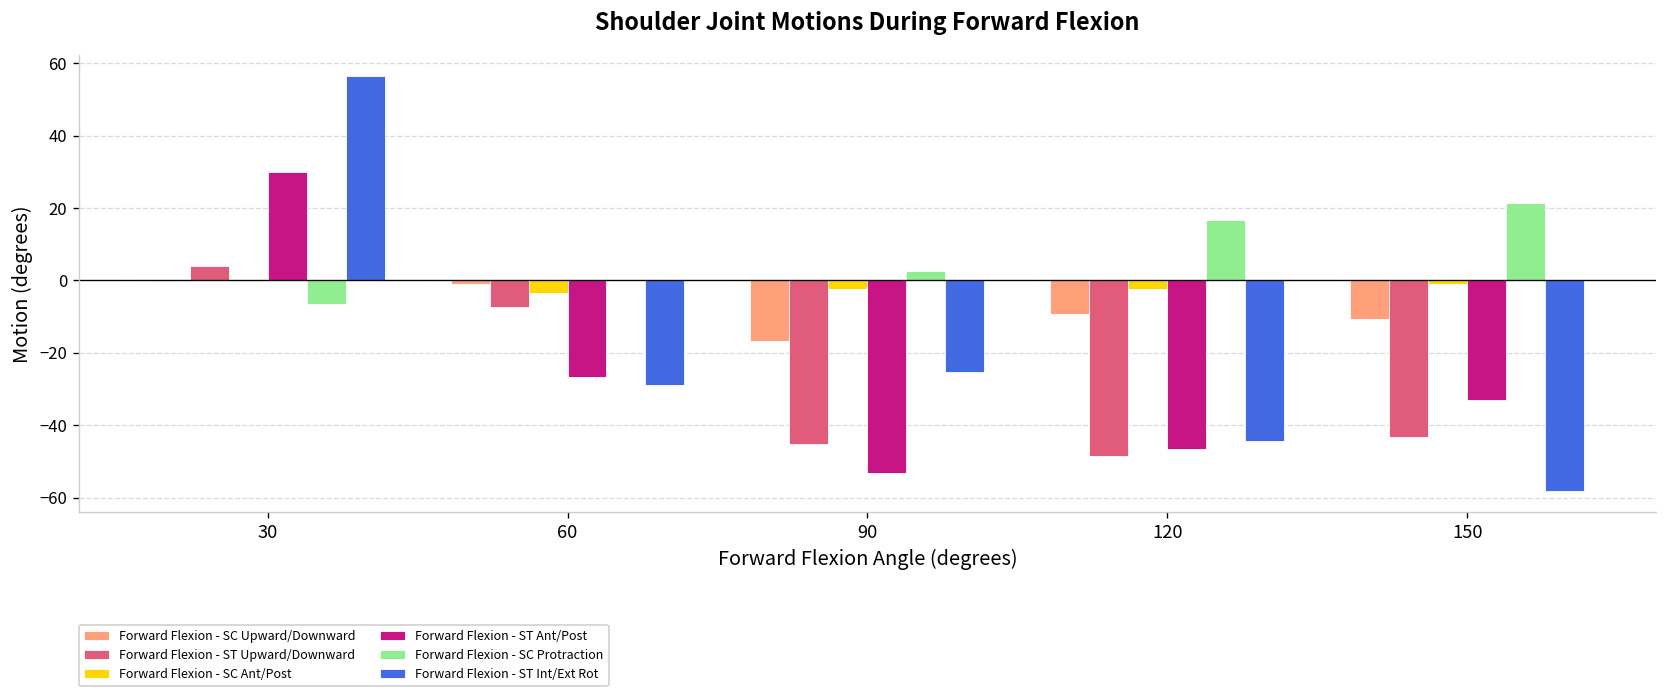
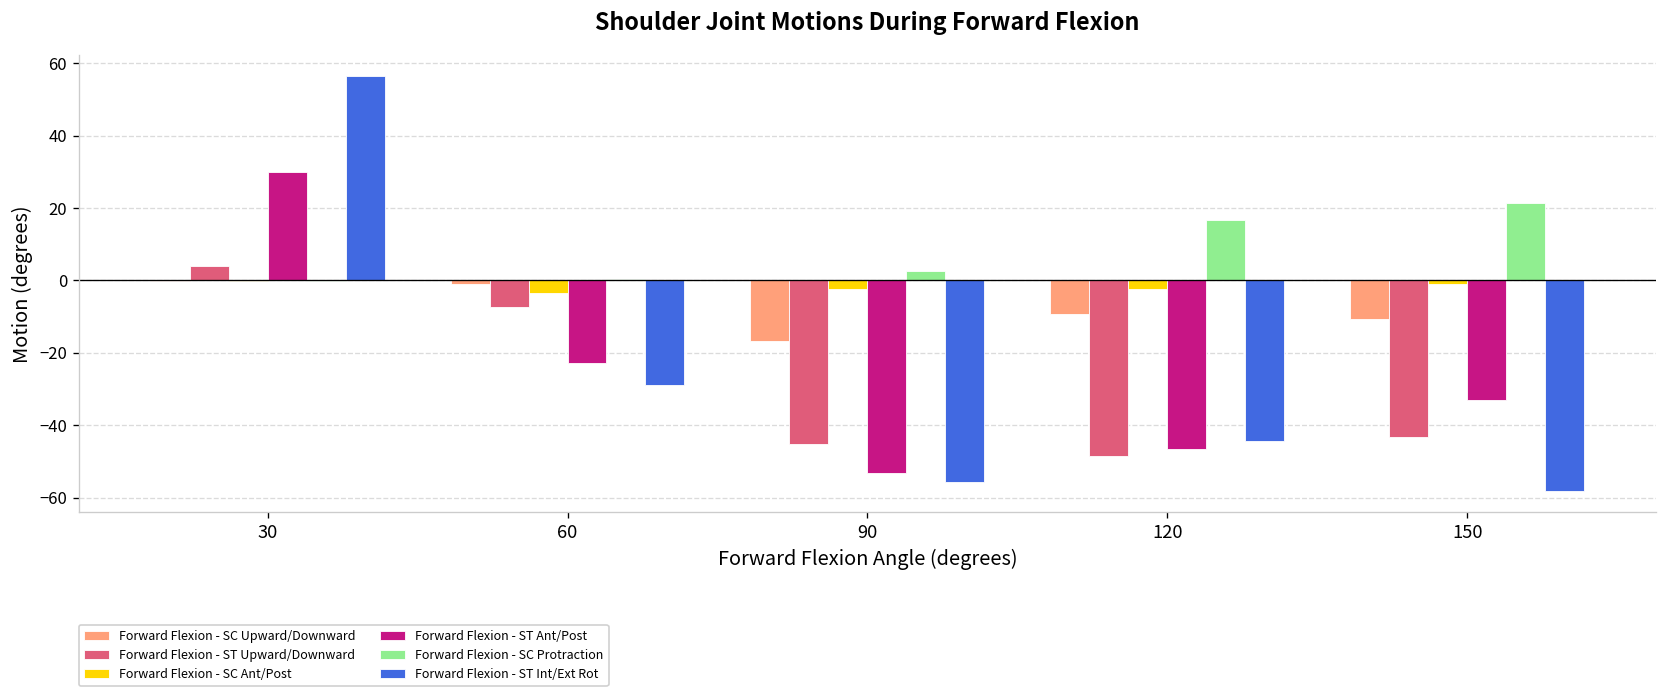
Forward Flexion - SC Protraction, 30: -7 -> 0
Forward Flexion - ST Ant/Post, 60: -27 -> -23
Forward Flexion - ST Int/Ext Rot, 90: -25 -> -56
